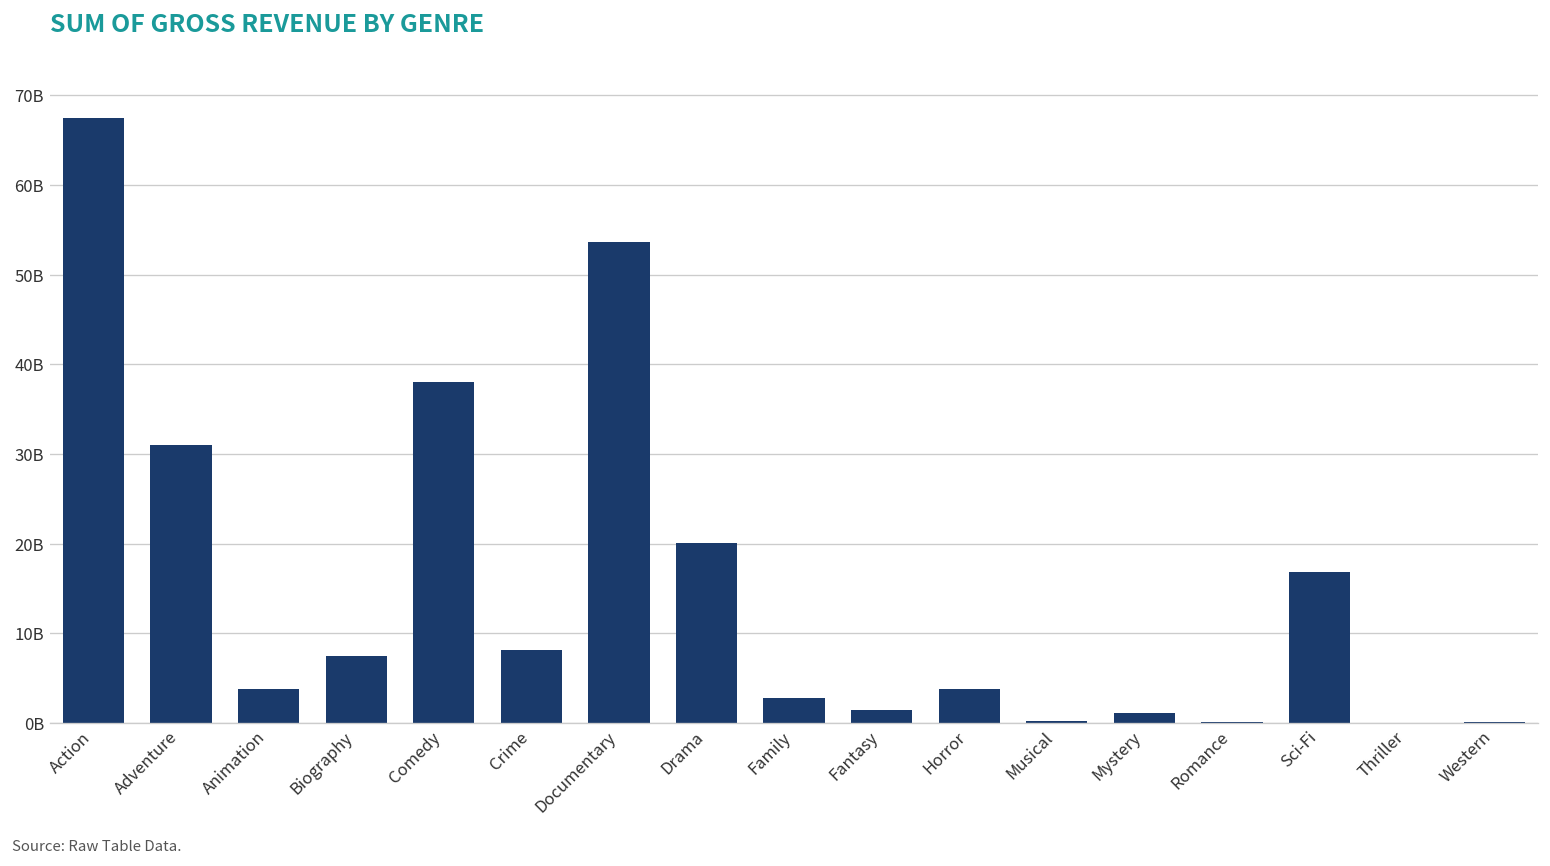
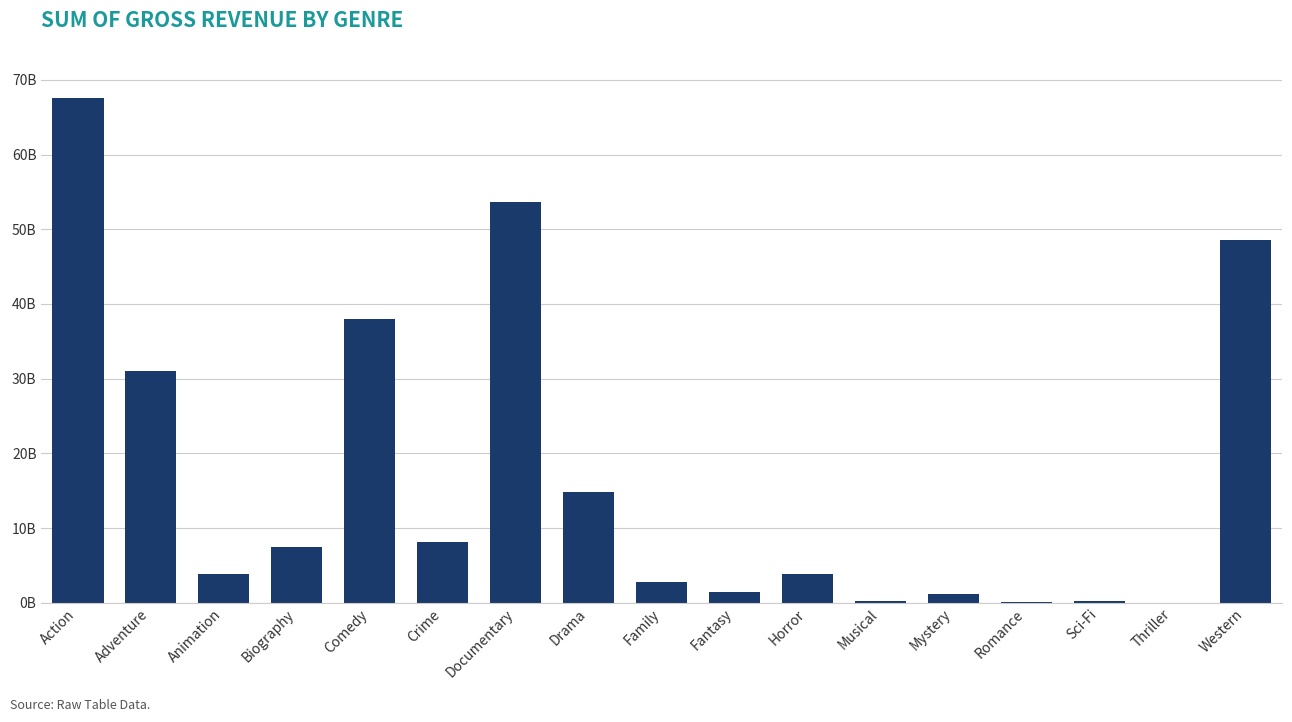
Drama: 20000000000 -> 15000000000
Sci-Fi: 17000000000 -> 0
Western: 0 -> 49000000000
